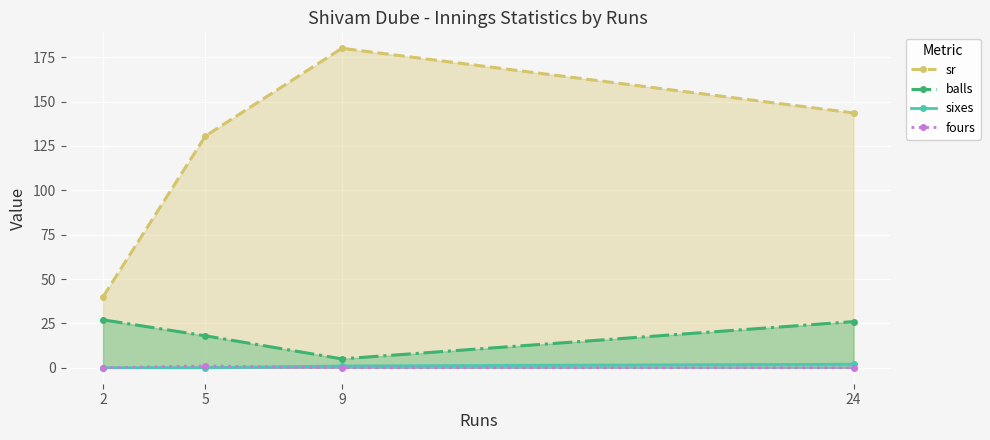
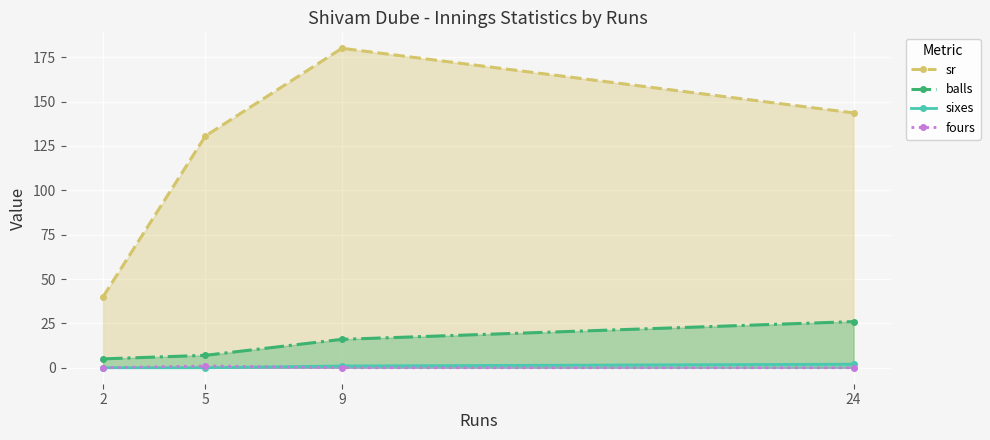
balls, 2: 27 -> 5
balls, 5: 18 -> 7
balls, 9: 5 -> 16
